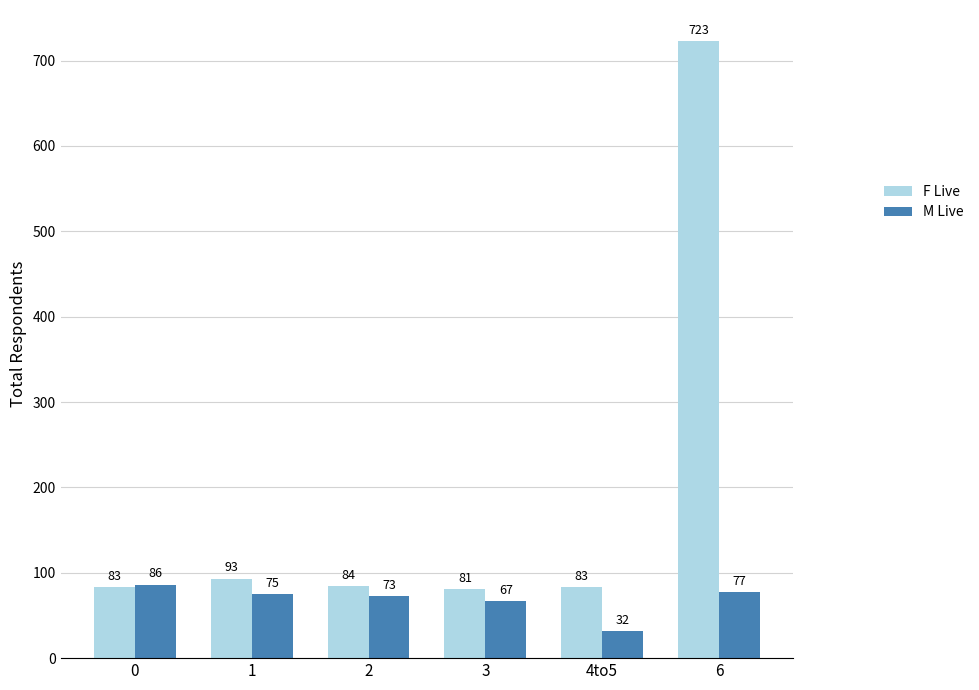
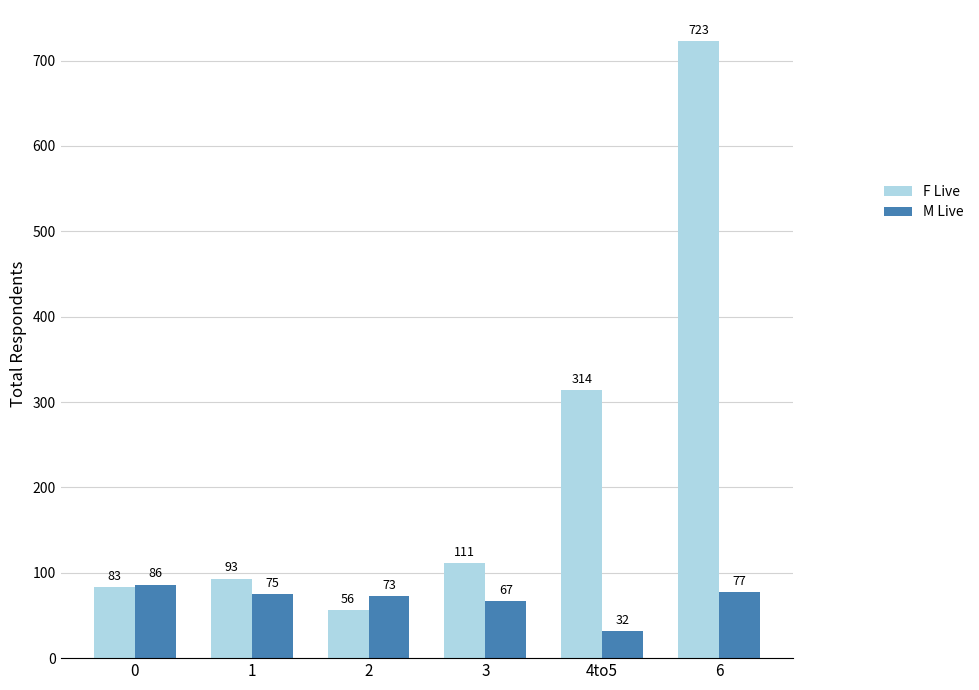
F Live, 2: 84 -> 56
F Live, 3: 81 -> 111
F Live, 4to5: 83 -> 314
